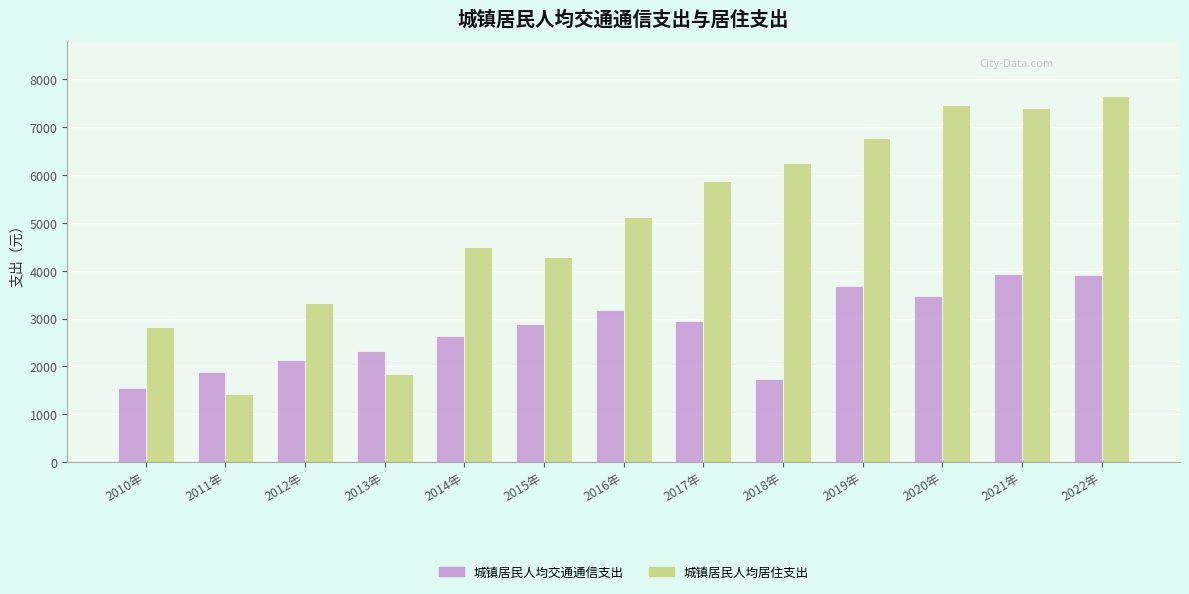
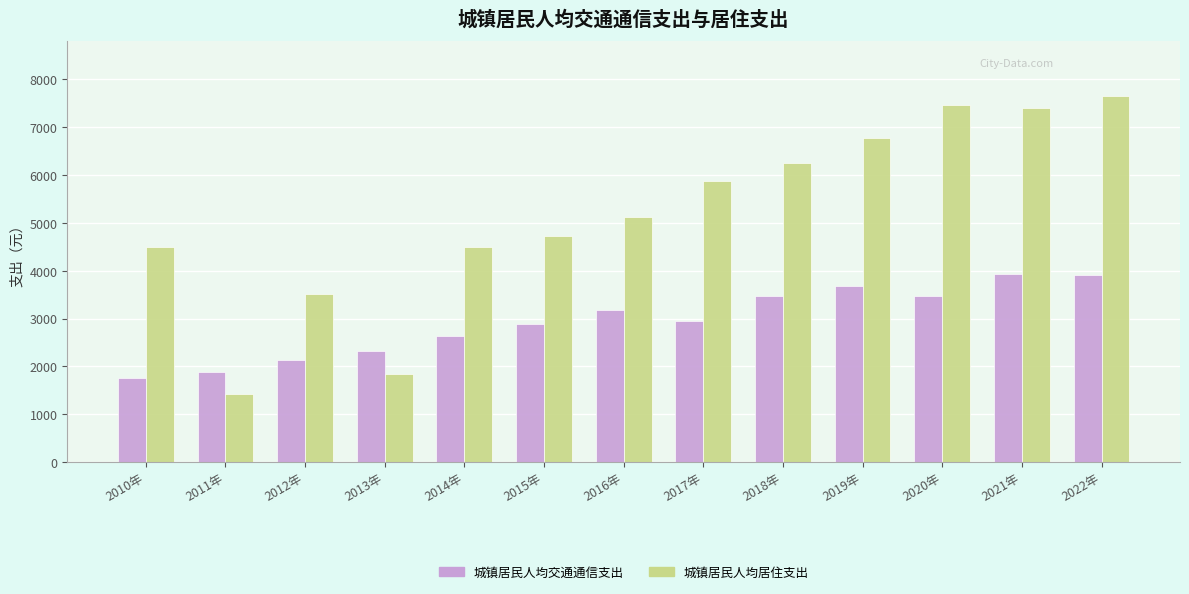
城镇居民人均交通通信支出, 2010年: 1600 -> 1800
城镇居民人均居住支出, 2010年: 2800 -> 4500
城镇居民人均居住支出, 2012年: 3300 -> 3500
城镇居民人均居住支出, 2015年: 4300 -> 4700
城镇居民人均交通通信支出, 2018年: 1700 -> 3500
